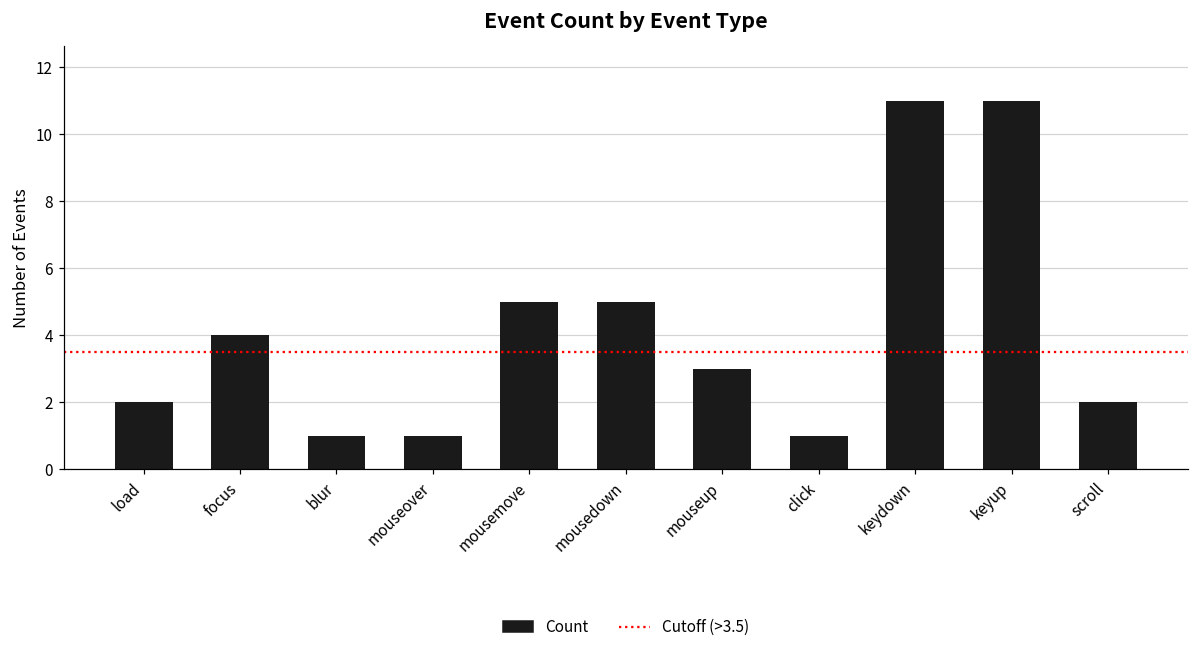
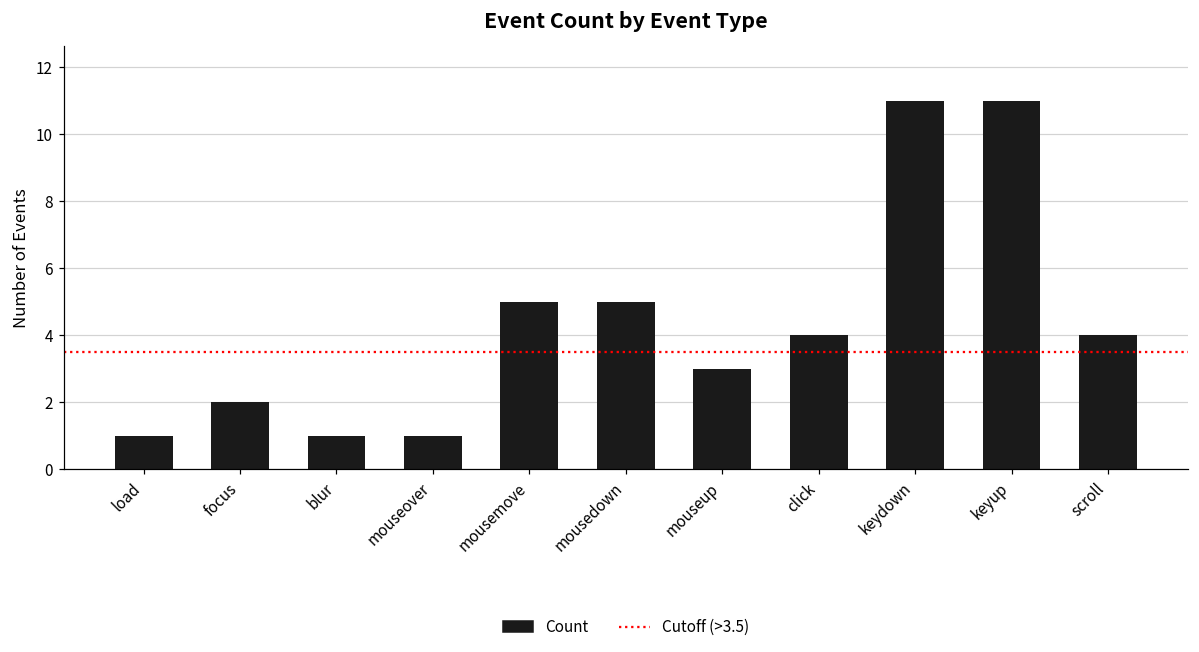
load: 2 -> 1
focus: 4 -> 2
click: 1 -> 4
scroll: 2 -> 4
